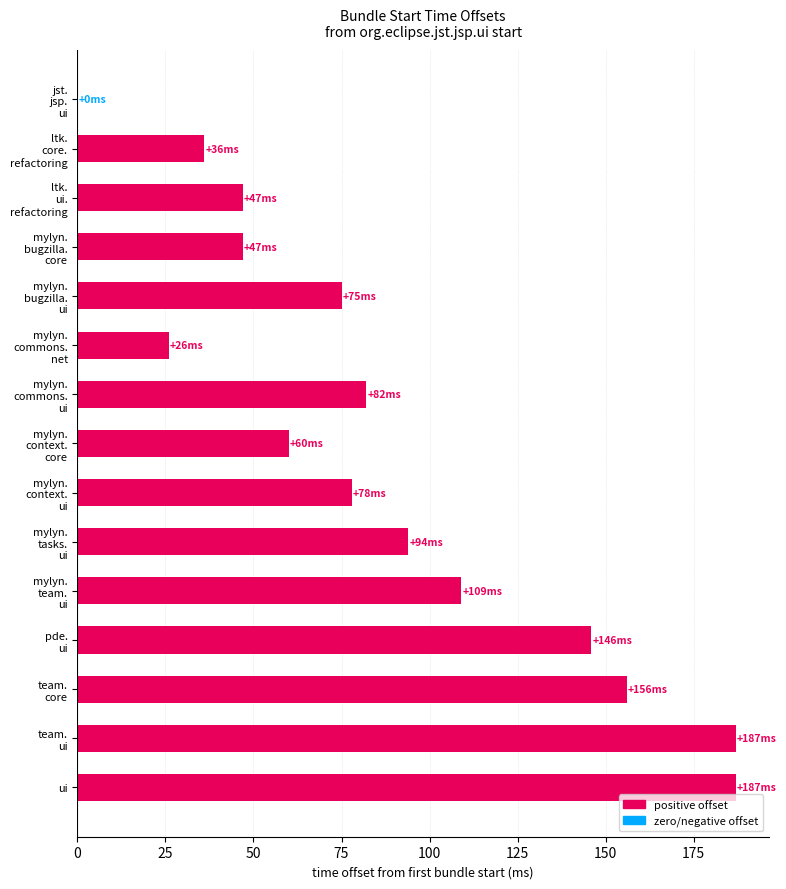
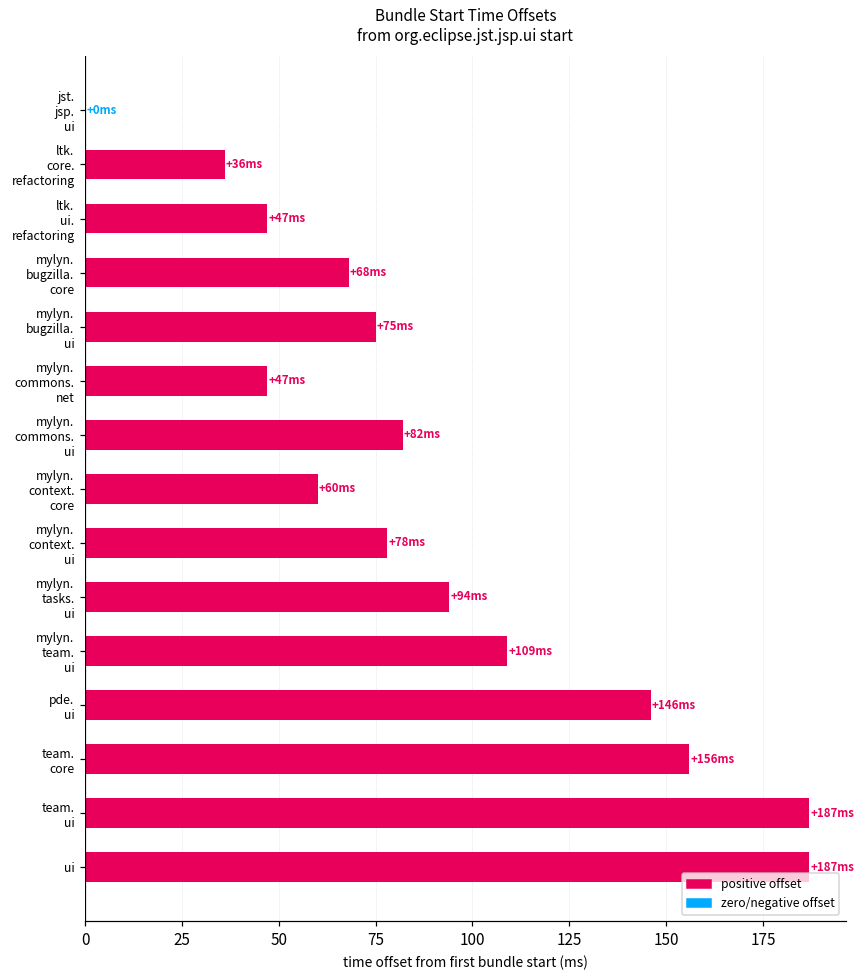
mylyn. bugzilla. core: +47 -> +68
mylyn. commons. net: +26 -> +47
